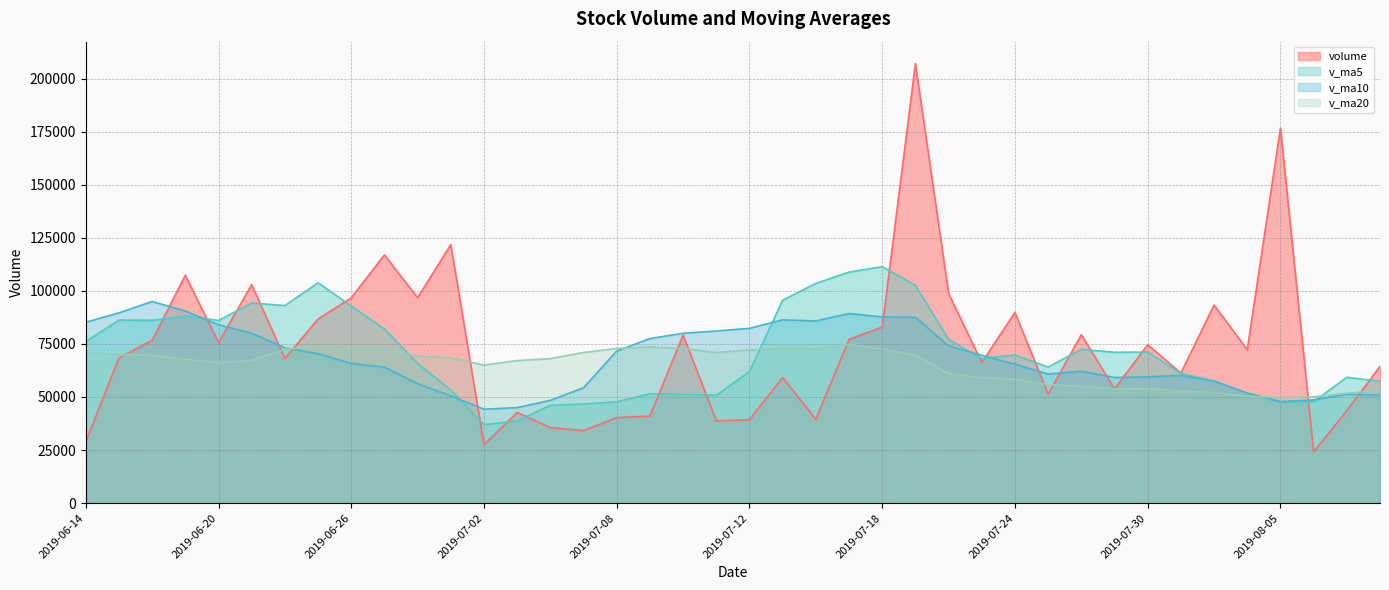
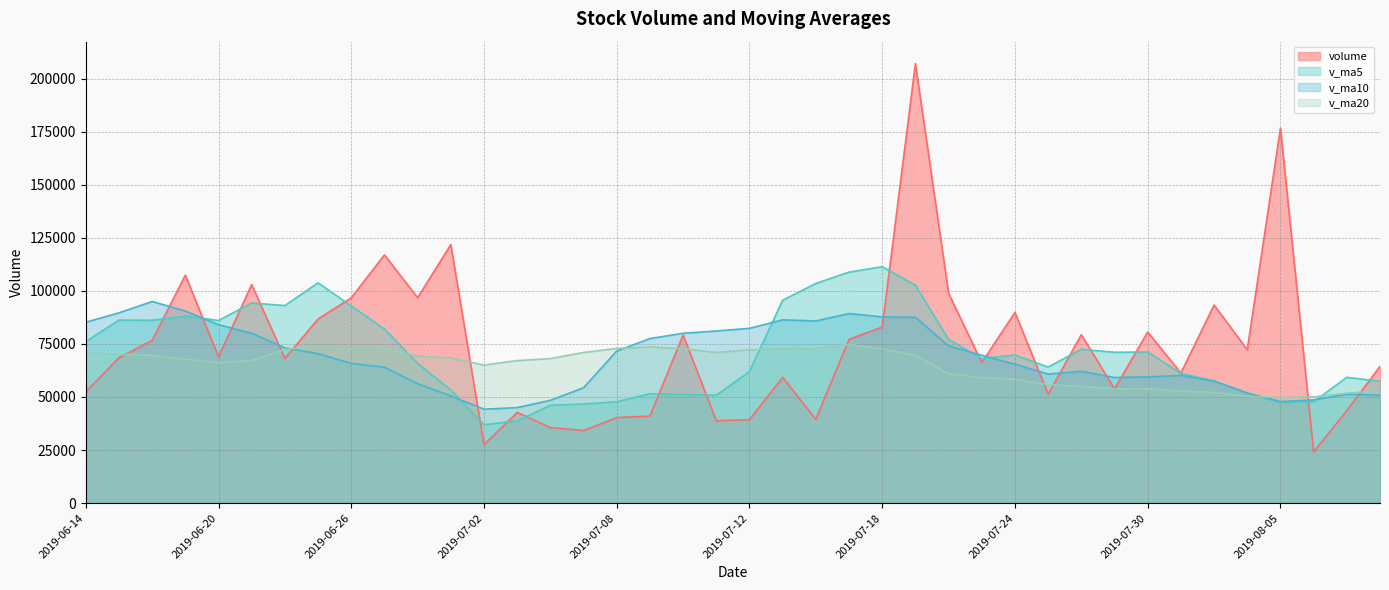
volume, 2019-06-14: 29000 -> 52000
volume, 2019-06-20: 76000 -> 69000
volume, 2019-07-30: 75000 -> 81000
